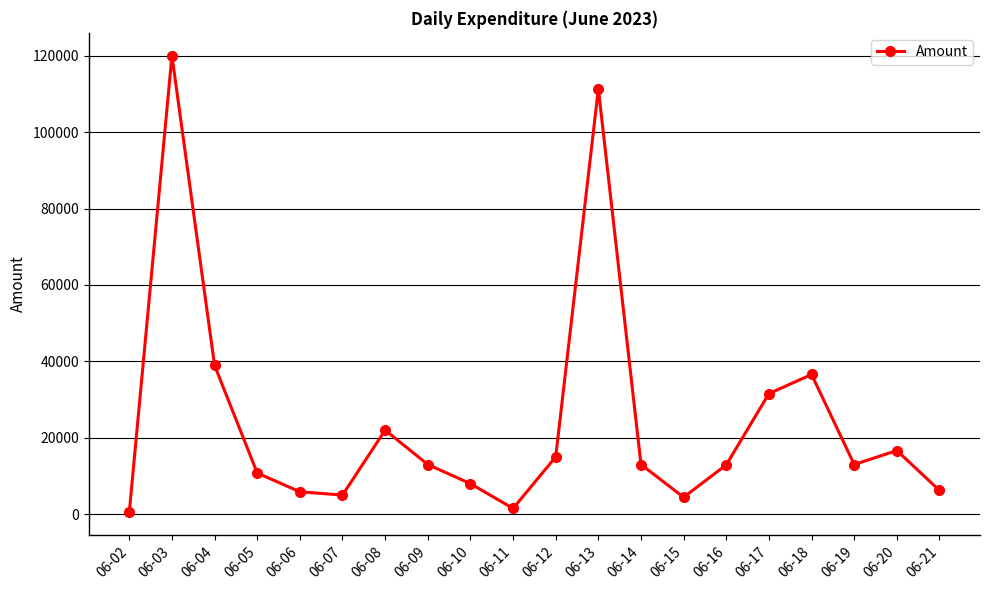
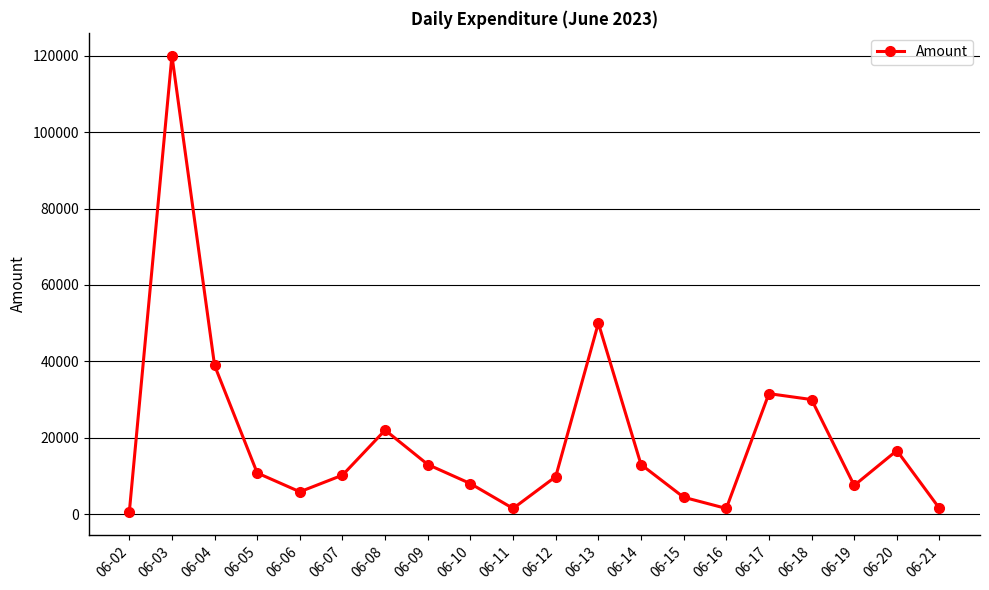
06-07: 5000 -> 10000
06-12: 15000 -> 10000
06-13: 111000 -> 50000
06-16: 13000 -> 2000
06-18: 37000 -> 30000
06-19: 13000 -> 8000
06-21: 6000 -> 2000
